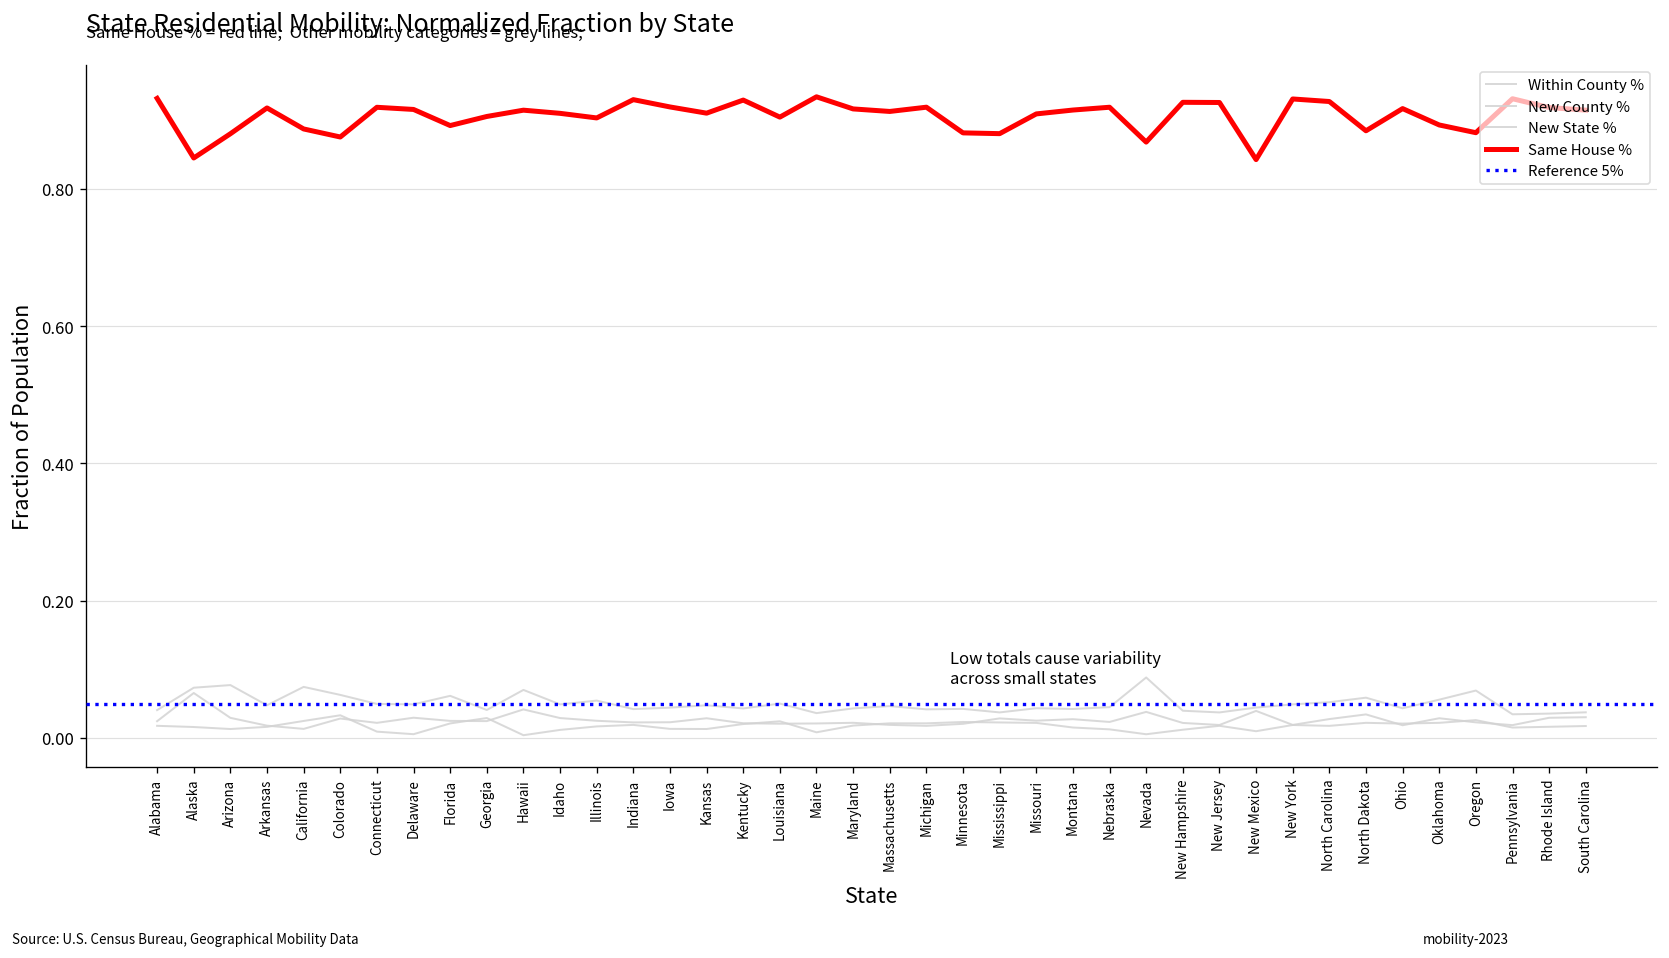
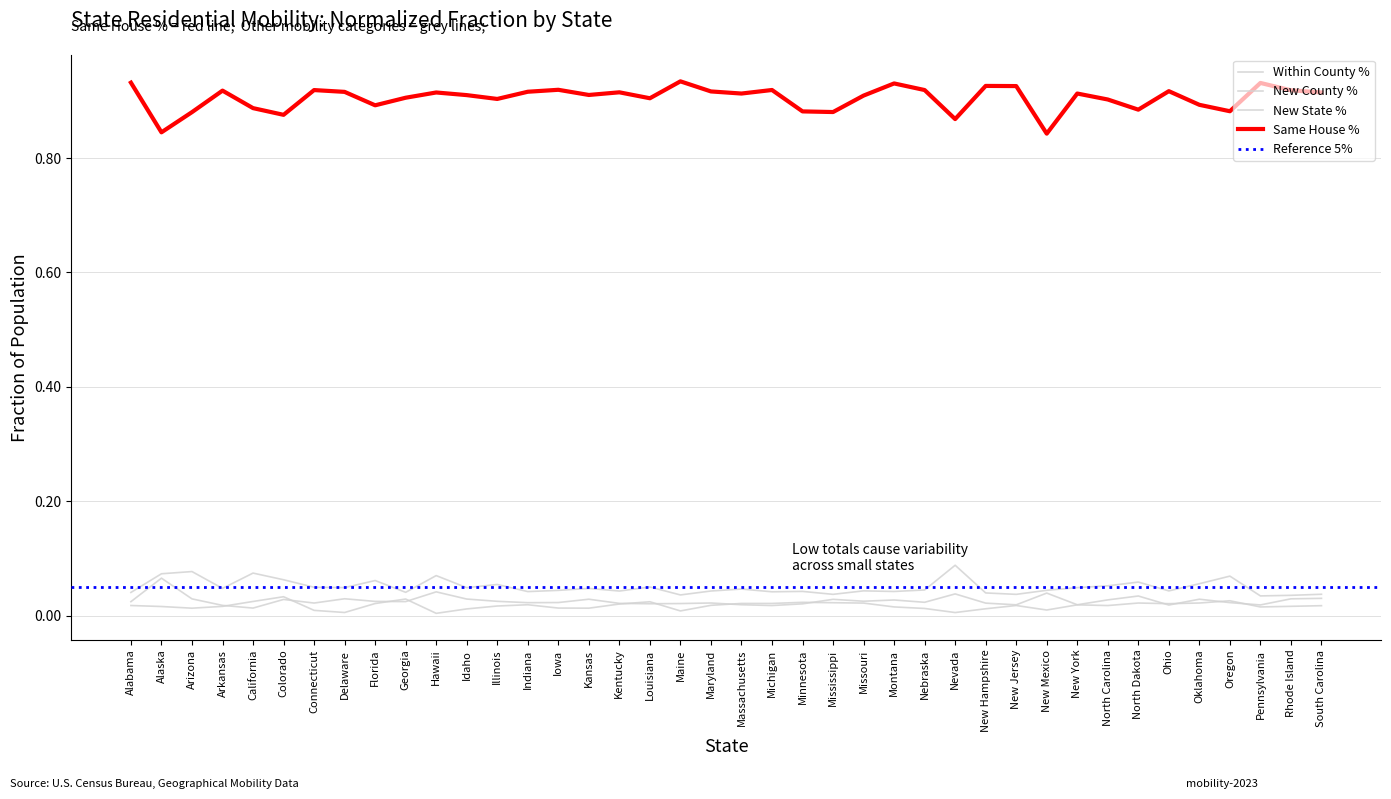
Same House %, Indiana: 0.93 -> 0.92
Same House %, Kentucky: 0.93 -> 0.91
Same House %, Montana: 0.91 -> 0.93
Same House %, New York: 0.93 -> 0.91
Same House %, North Carolina: 0.93 -> 0.90
